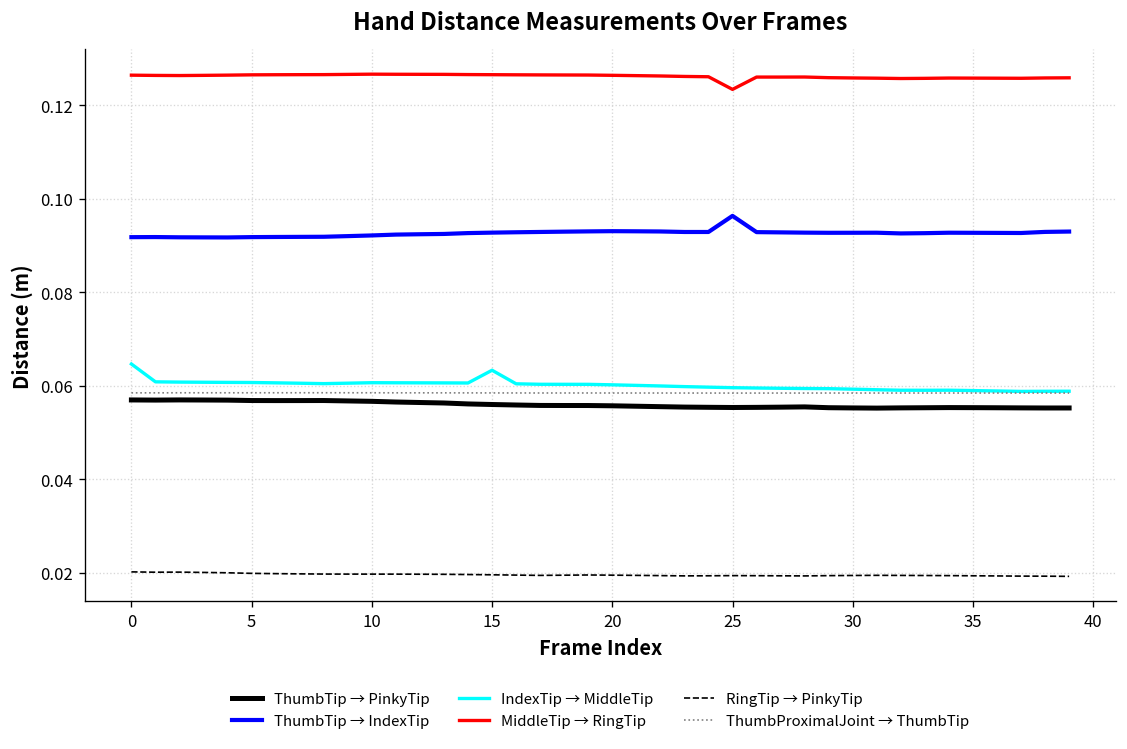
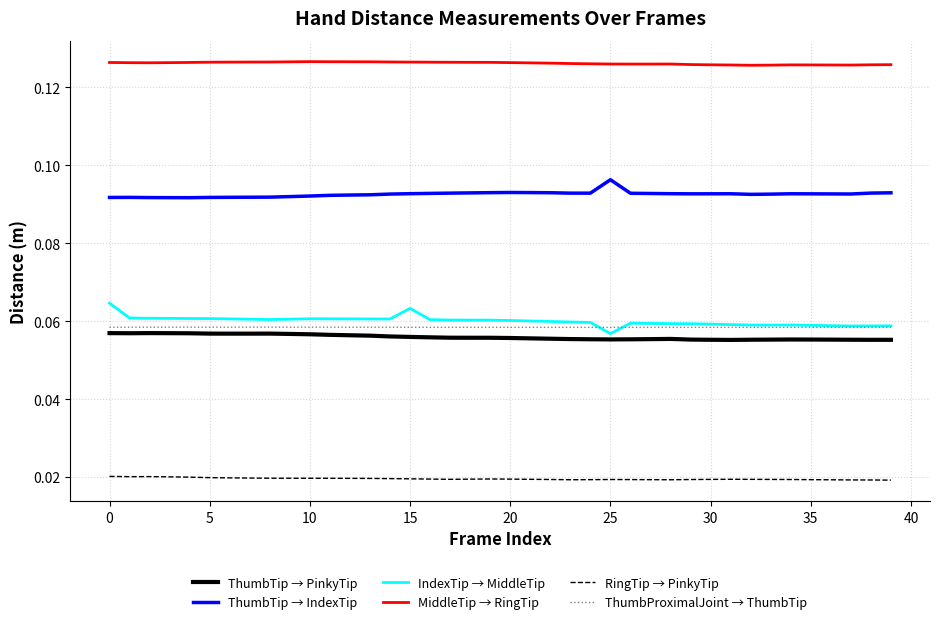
IndexTip → MiddleTip, 25: 0.060 -> 0.057
MiddleTip → RingTip, 25: 0.123 -> 0.126
